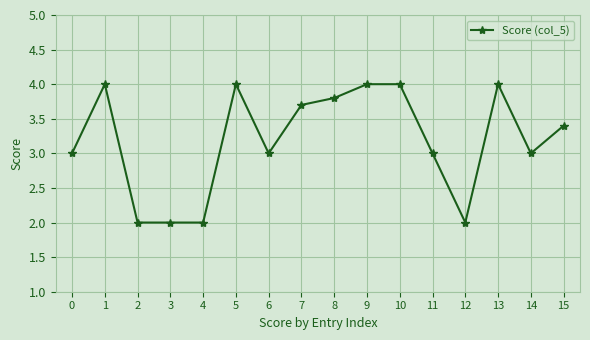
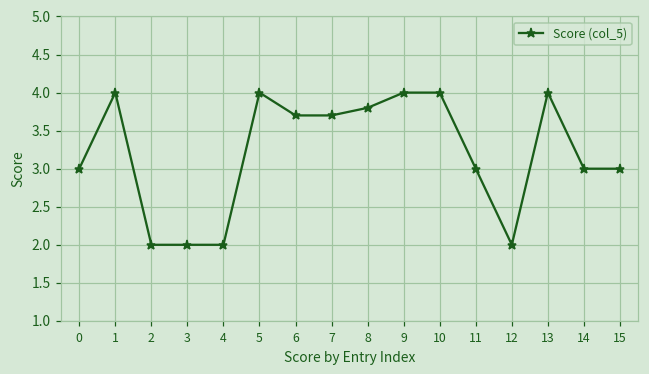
6: 3.0 -> 3.7
15: 3.4 -> 3.0
